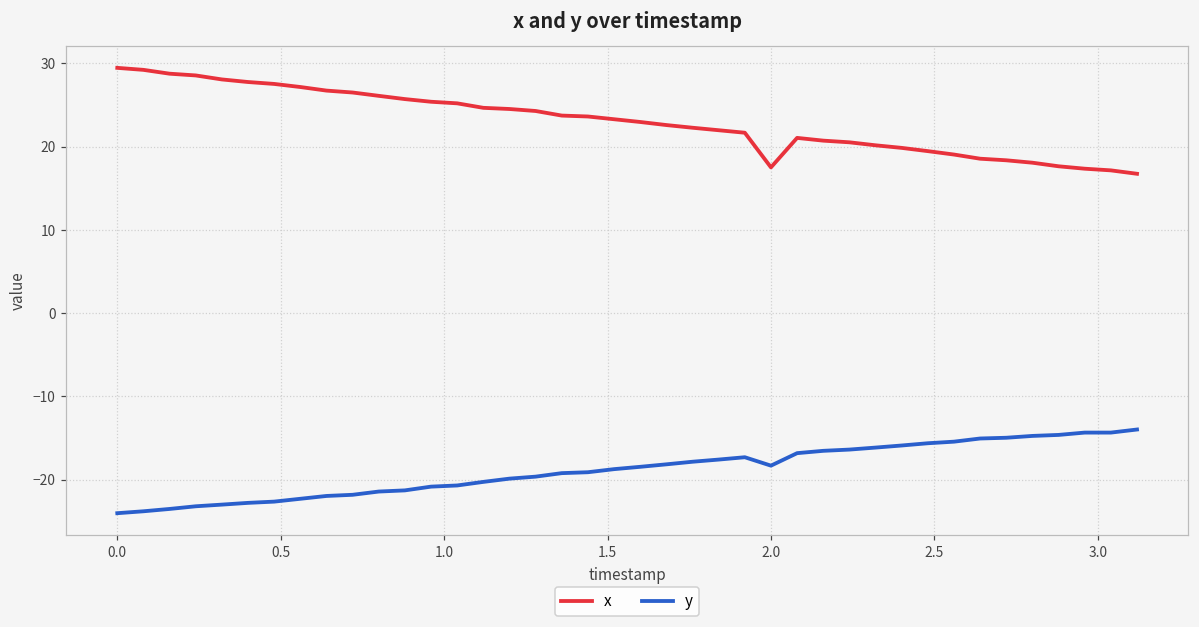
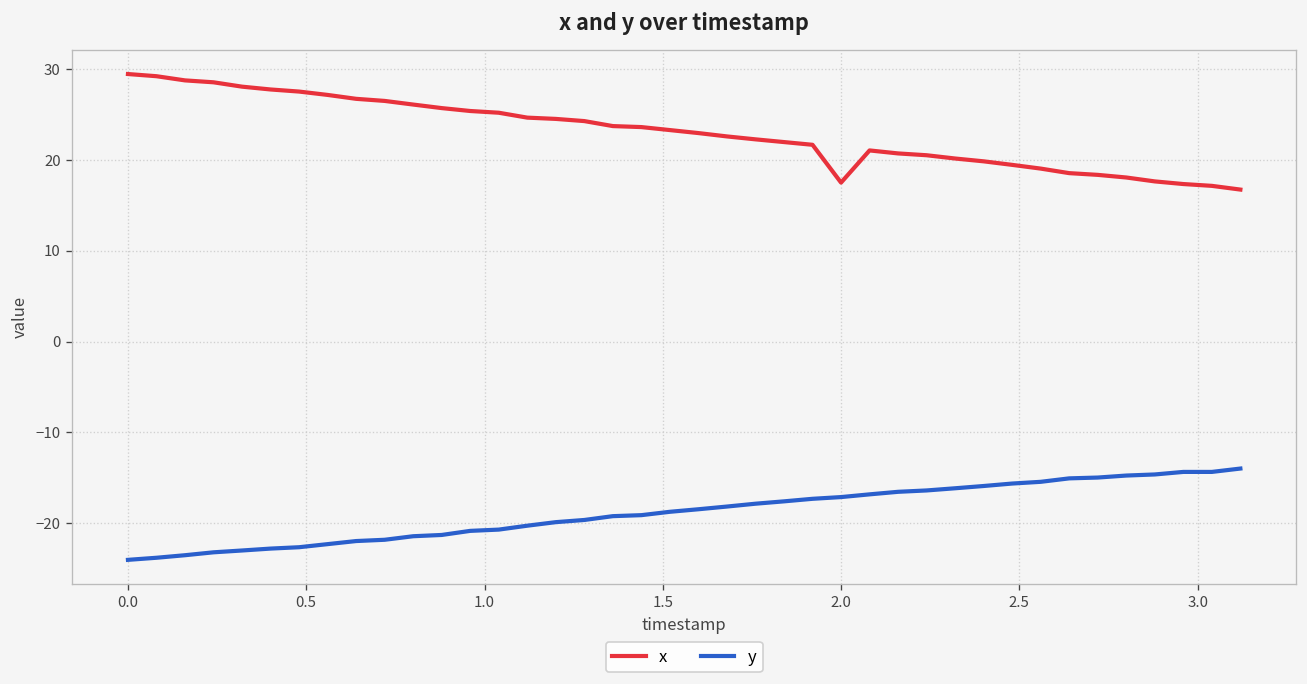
y, 2.0: -18 -> -17
